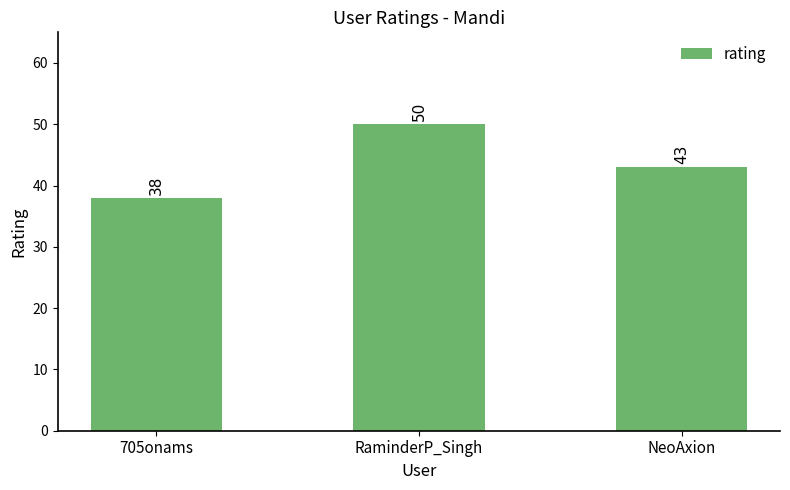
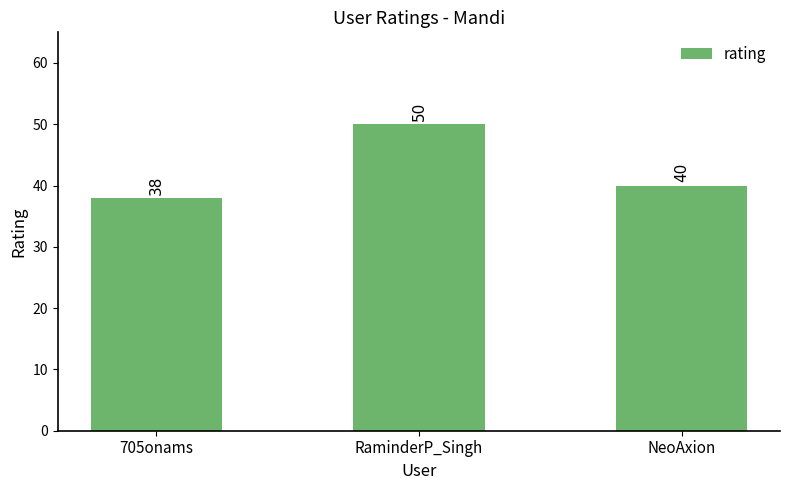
NeoAxion: 43 -> 40
